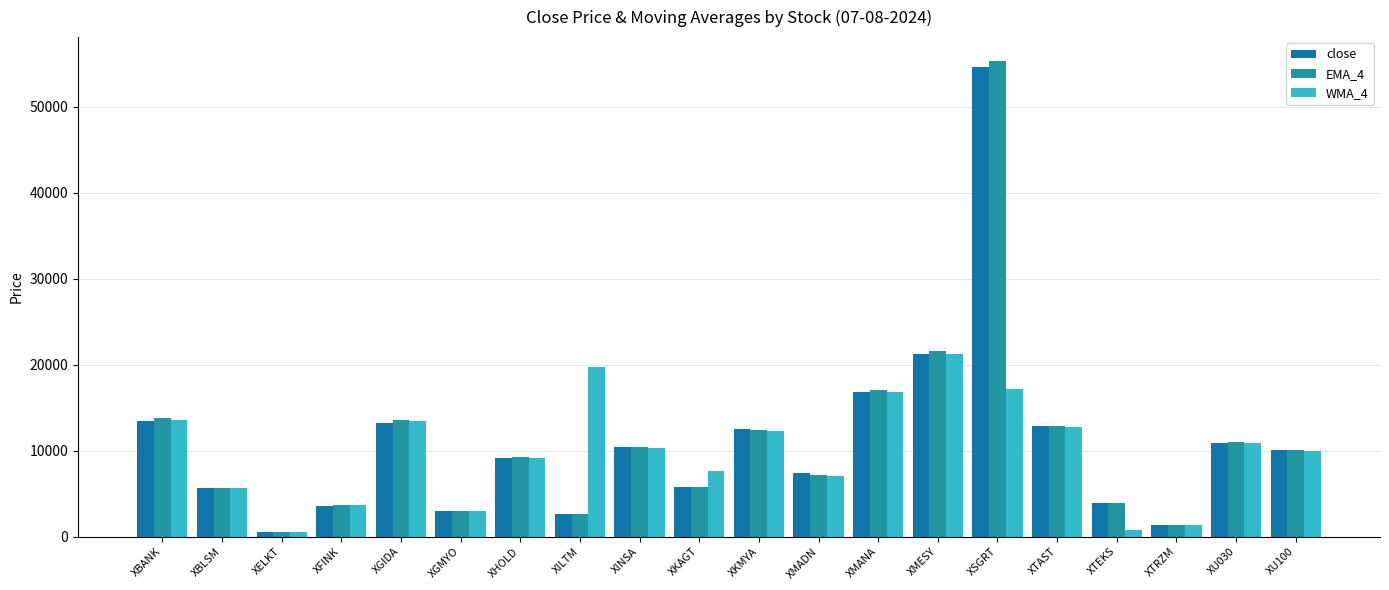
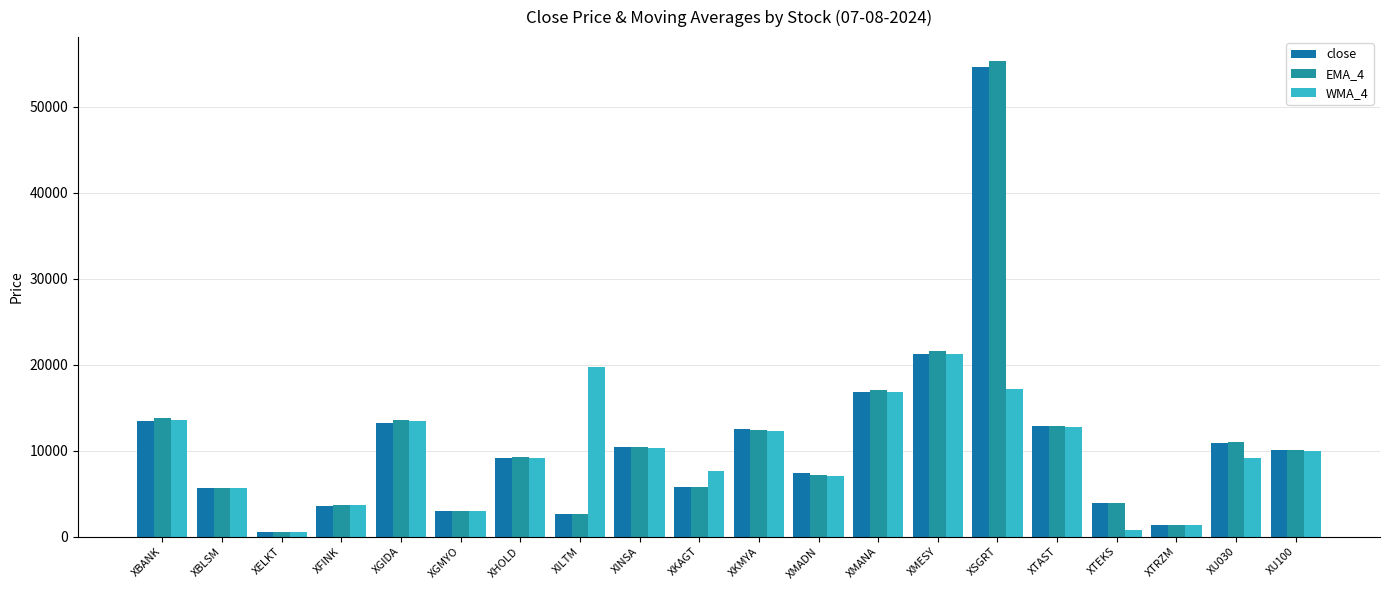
WMA_4, XU030: 11000 -> 9000
